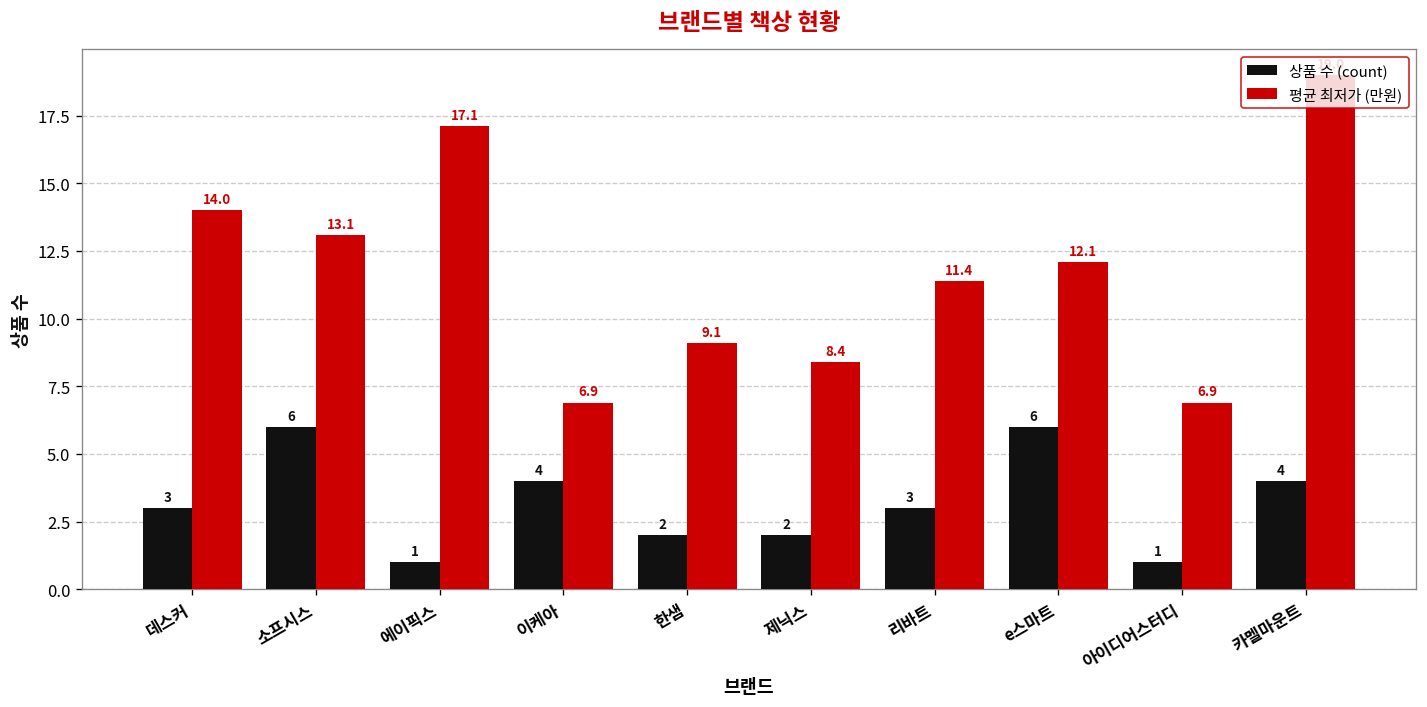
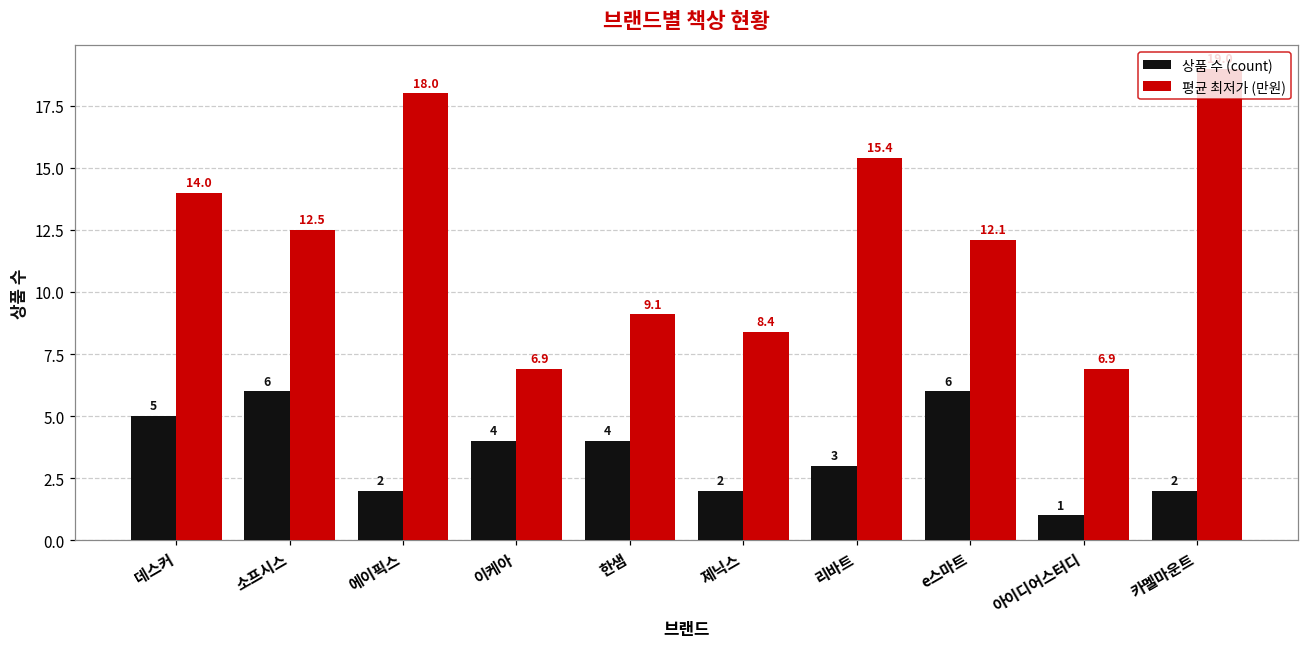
상품 수 (count), 데스커: 3 -> 5
평균 최저가 (만원), 소프시스: 13.1 -> 12.5
상품 수 (count), 에이픽스: 1 -> 2
평균 최저가 (만원), 에이픽스: 17.1 -> 18.0
상품 수 (count), 한샘: 2 -> 4
평균 최저가 (만원), 리바트: 11.4 -> 15.4
상품 수 (count), 카멜마운트: 4 -> 2
